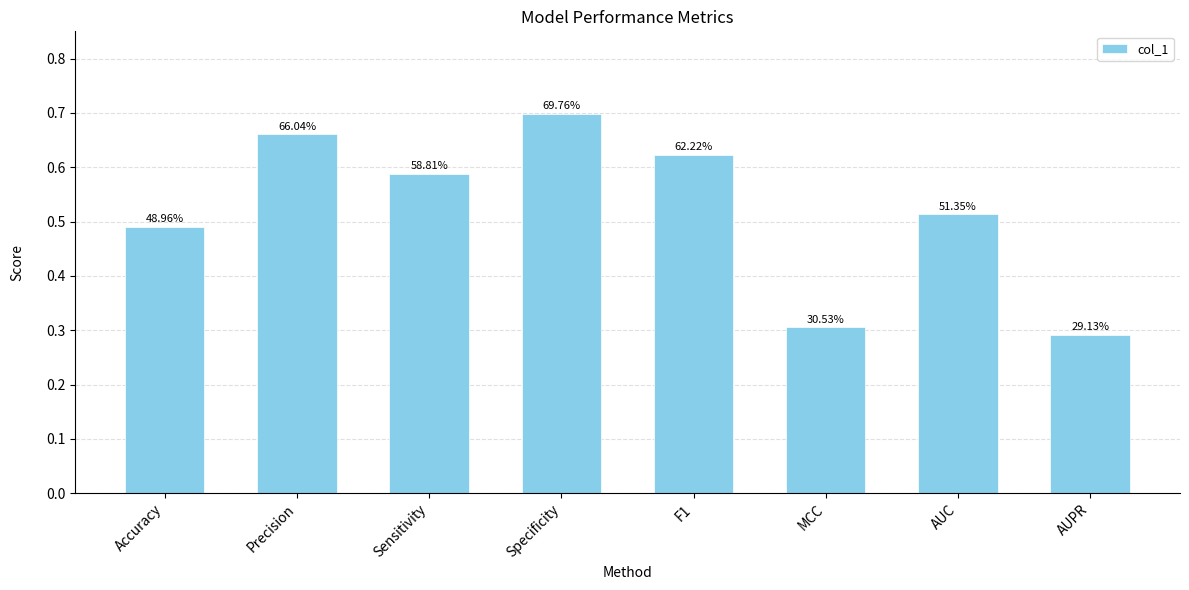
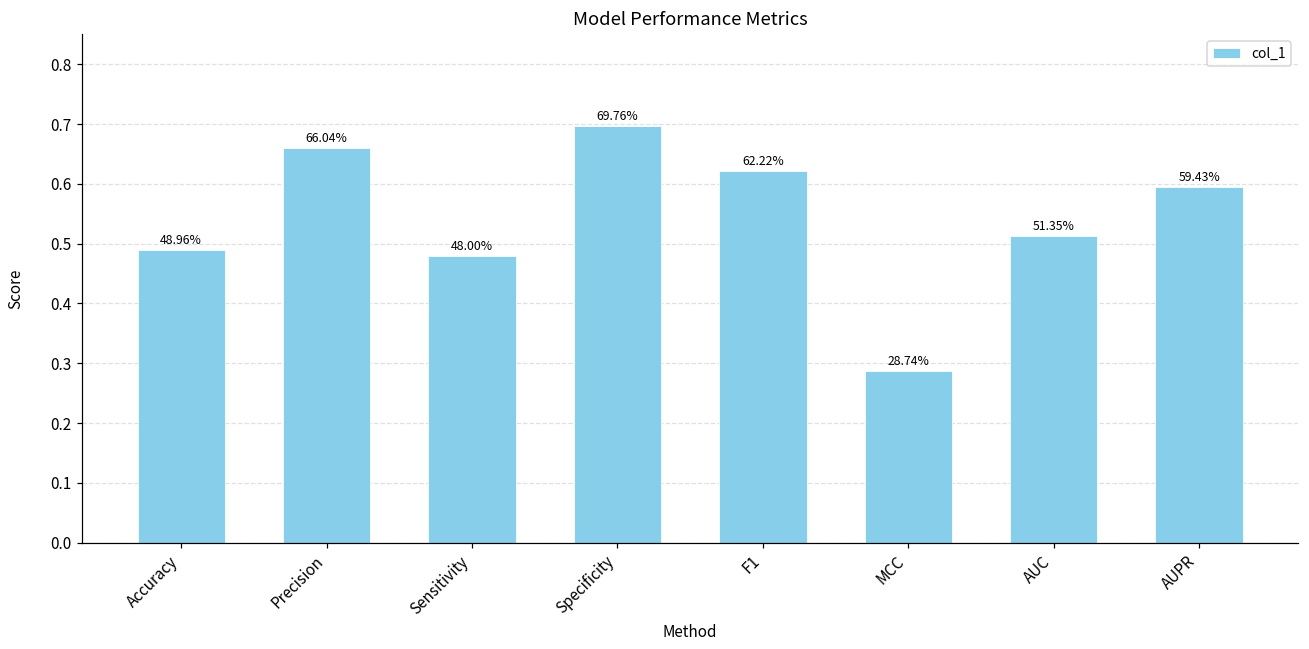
Sensitivity: 58.81% -> 48.00%
MCC: 30.53% -> 28.74%
AUPR: 29.13% -> 59.43%
